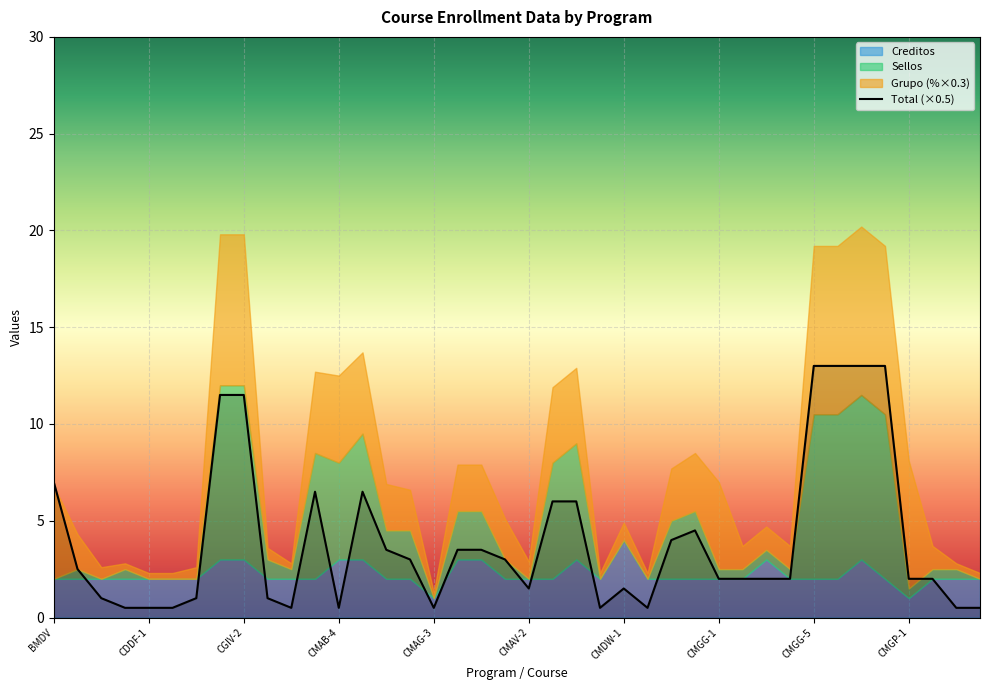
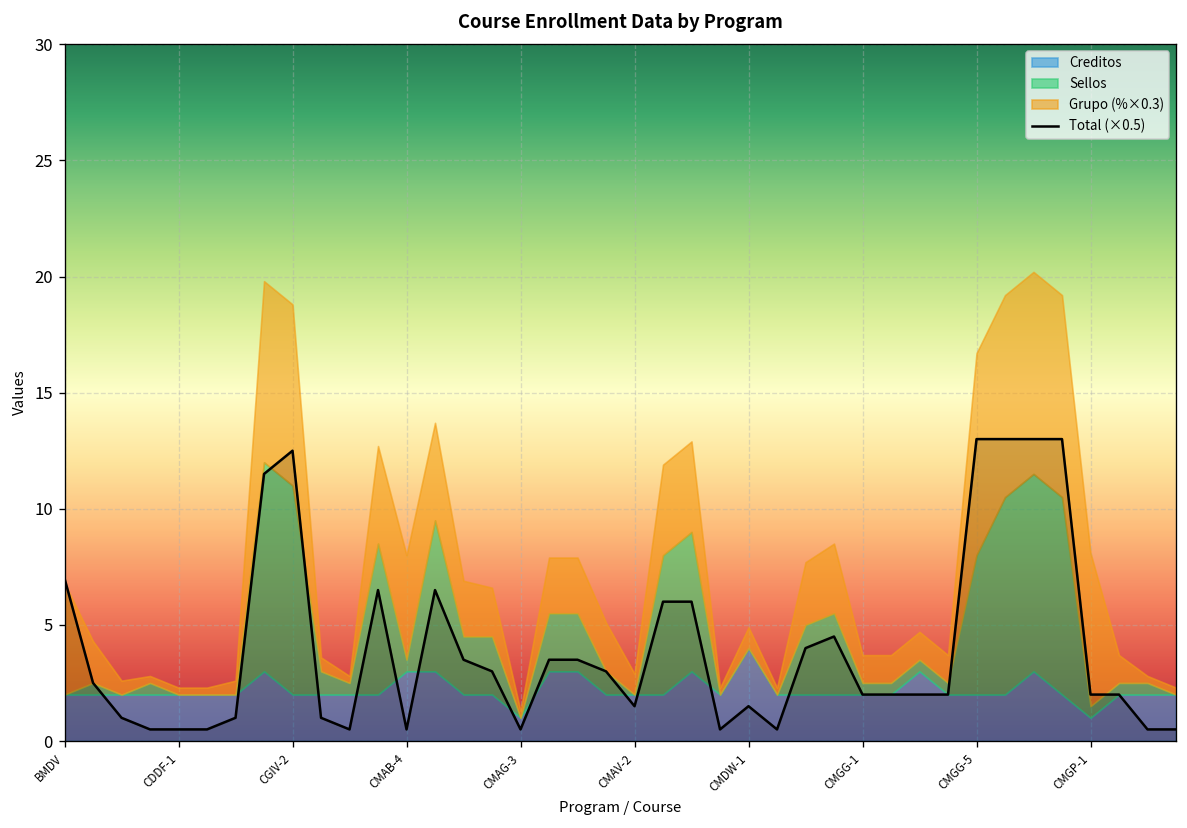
Total (×0.5), CGIV-2: 11.5 -> 12.5
Creditos, CGIV-2: 3 -> 2
Sellos, CMAB-4: 5.0 -> 0.5
Grupo (%×0.3), CMGG-1: 4.5 -> 1.2
Sellos, CMGG-5: 8.5 -> 6.0
